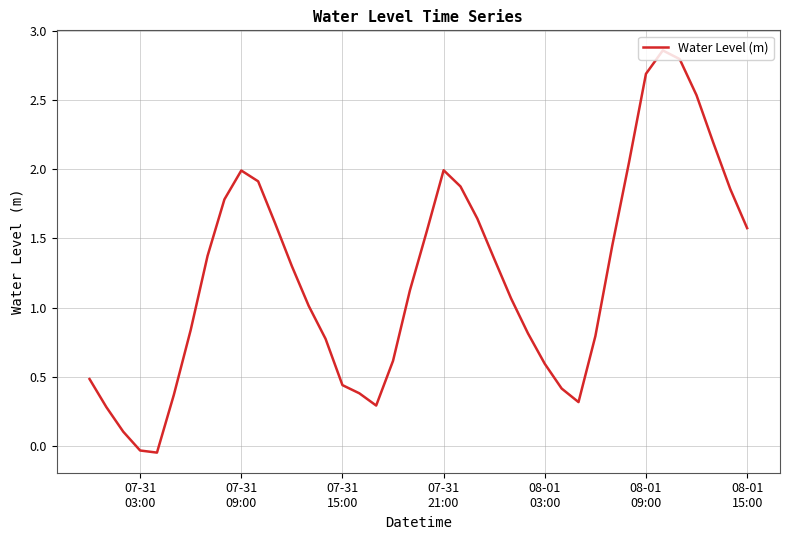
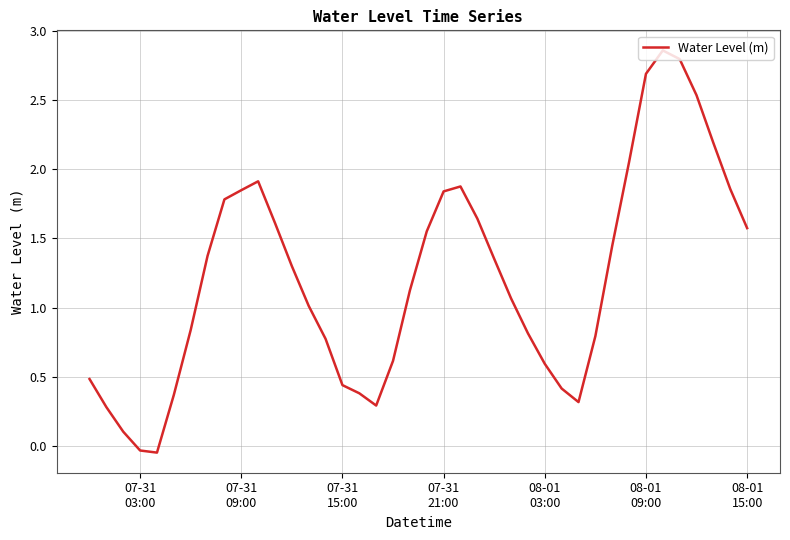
07-31 09:00: 1.99 -> 1.85
07-31 21:00: 1.99 -> 1.84
